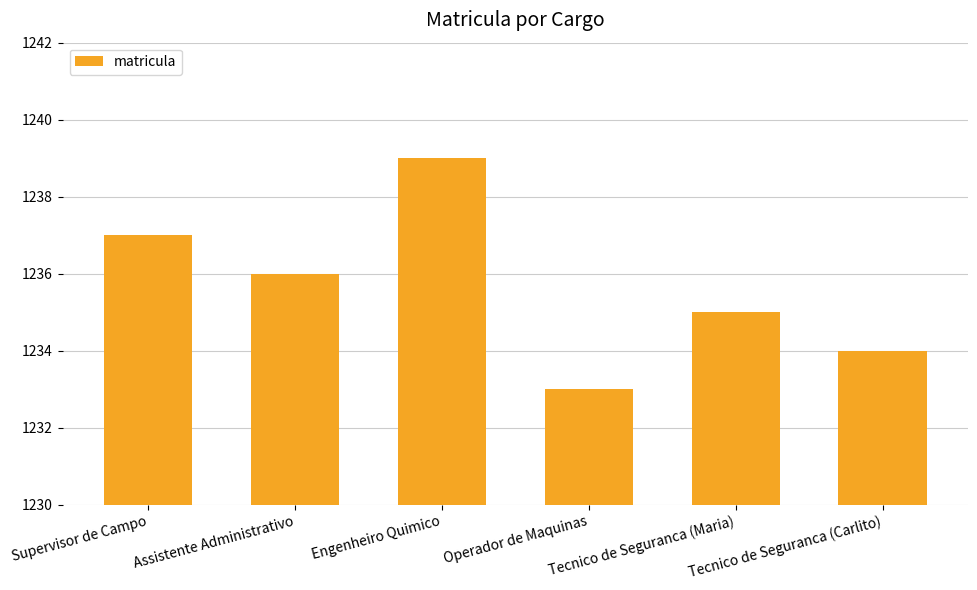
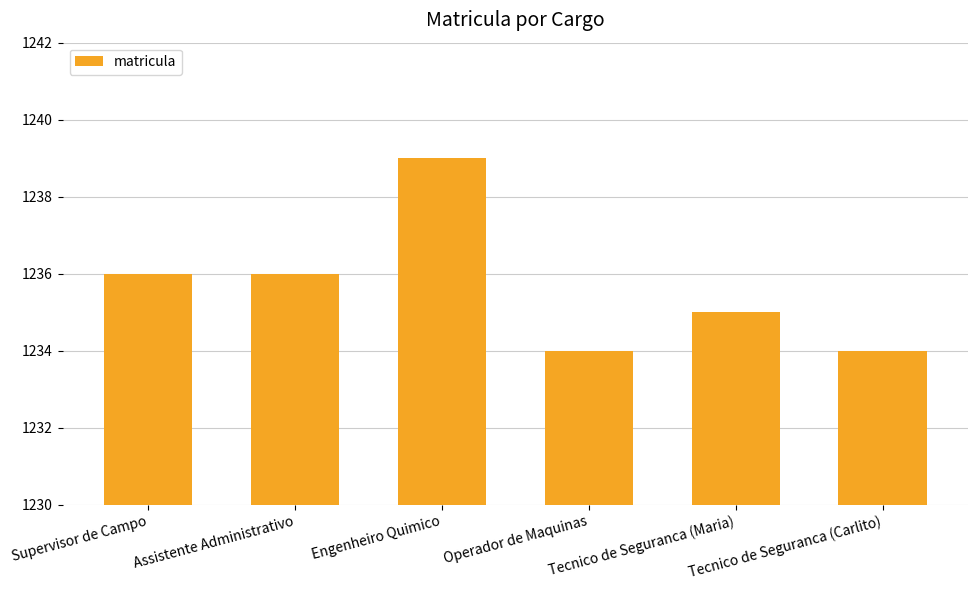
Supervisor de Campo: 1237 -> 1236
Operador de Maquinas: 1233 -> 1234
